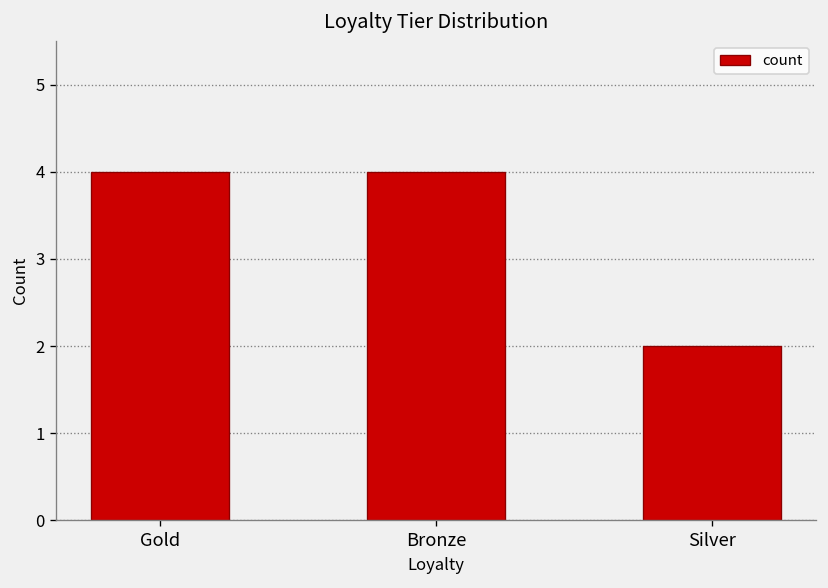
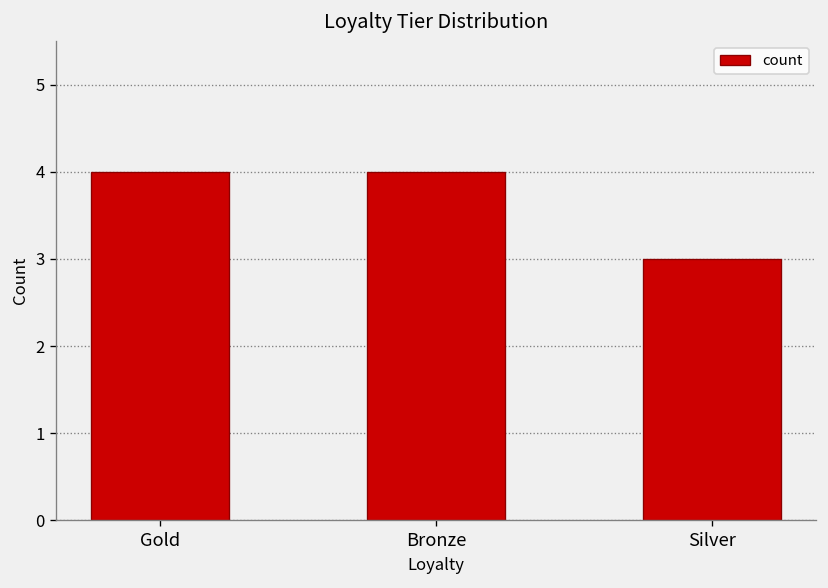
Silver: 2 -> 3
